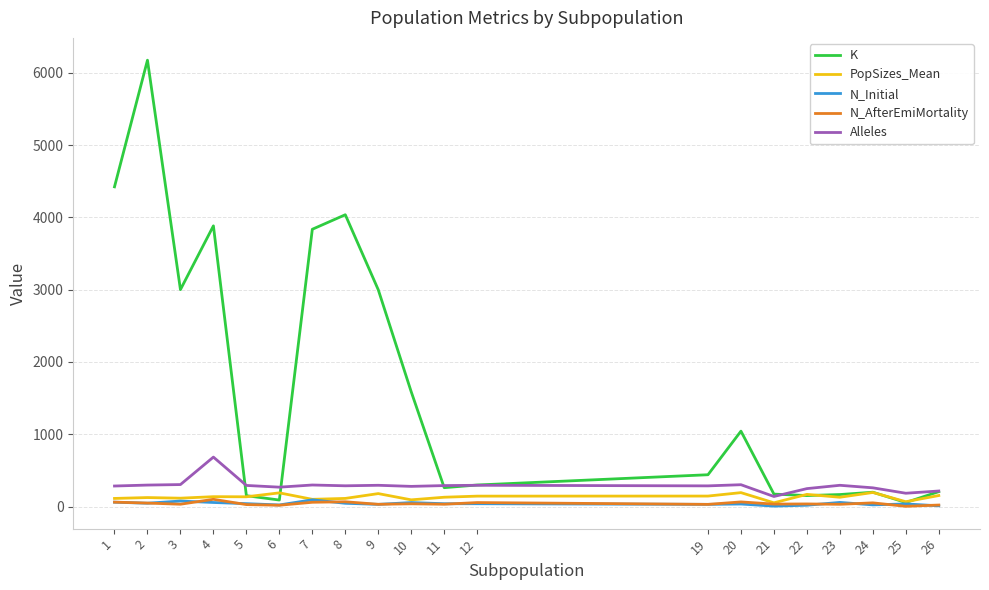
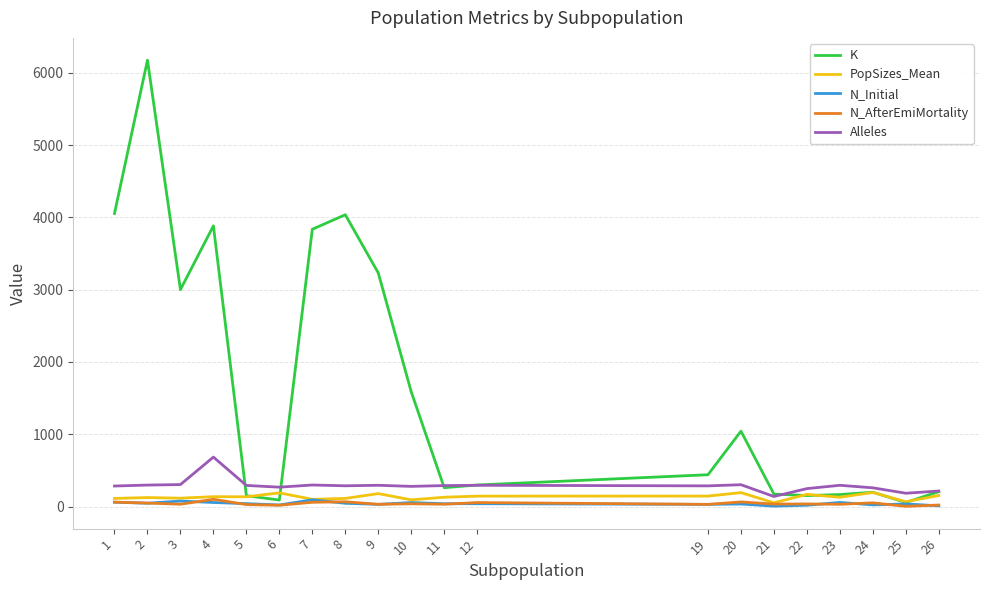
K, 1: 4400 -> 4100
K, 9: 3000 -> 3200
